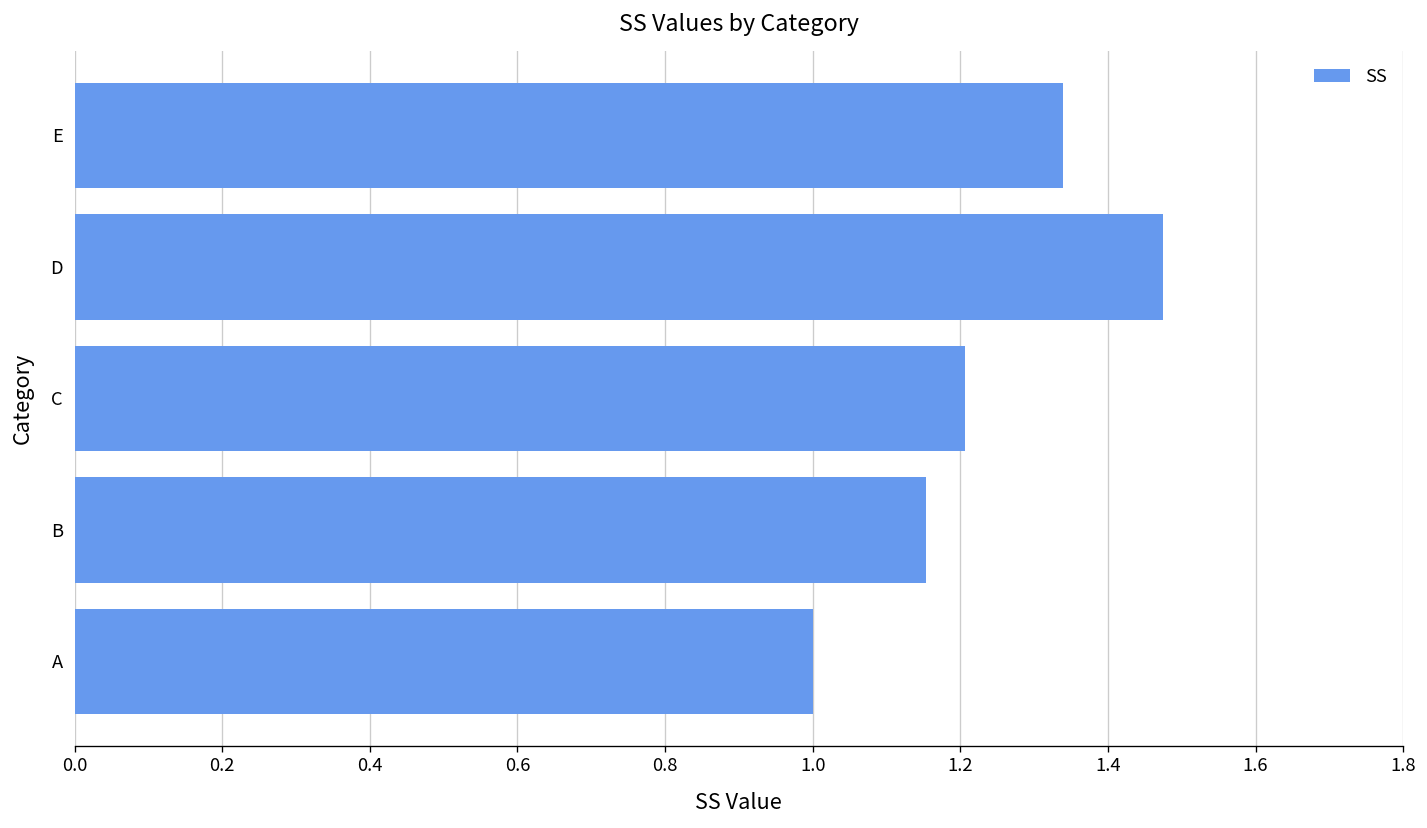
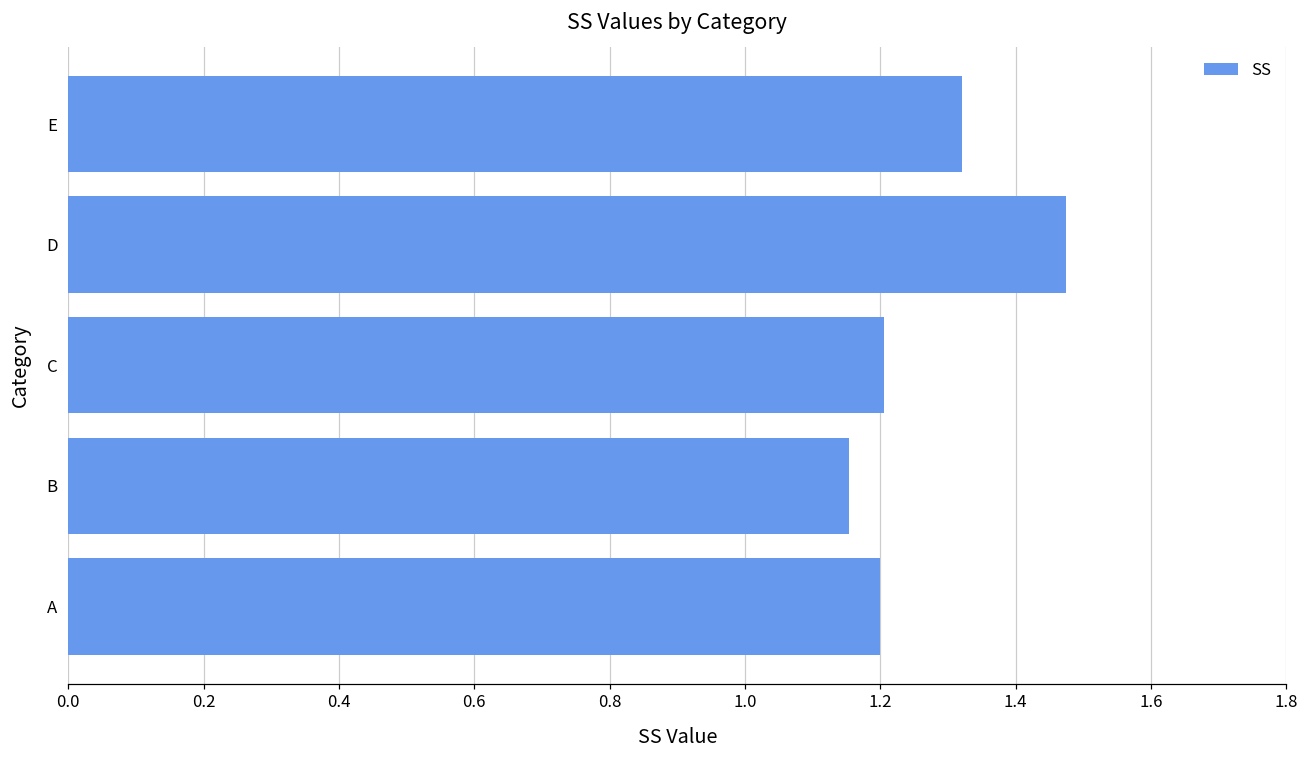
E: 1.34 -> 1.32
A: 1.0 -> 1.2
